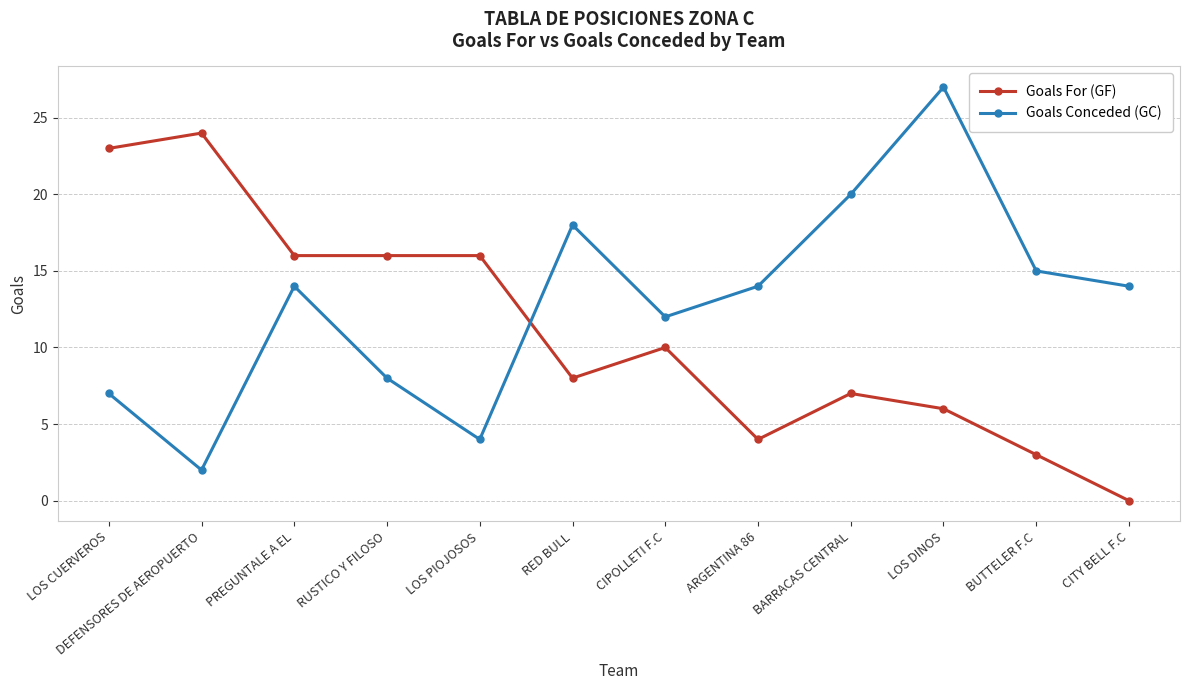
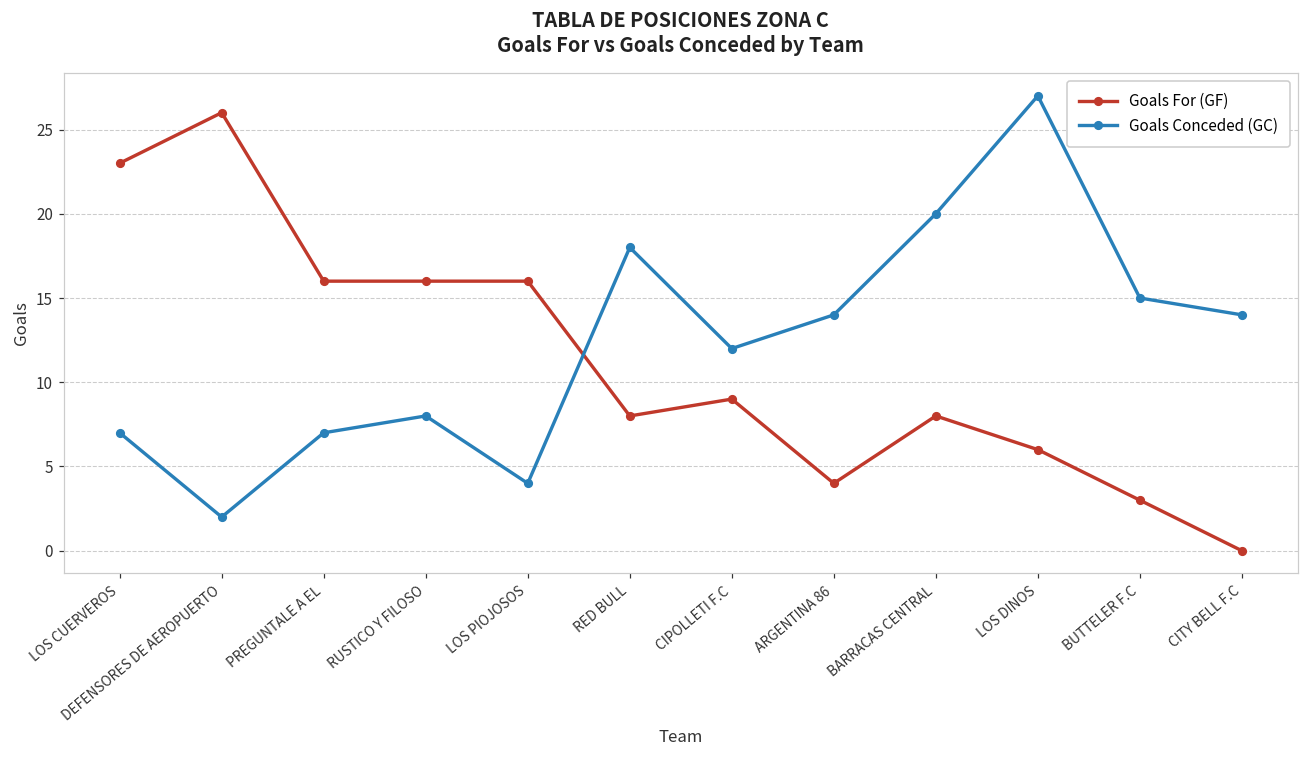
Goals For (GF), DEFENSORES DE AEROPUERTO: 24 -> 26
Goals Conceded (GC), PREGUNTALE A EL: 14 -> 7
Goals For (GF), CIPOLLETI F.C: 10 -> 9
Goals For (GF), BARRACAS CENTRAL: 7 -> 8
